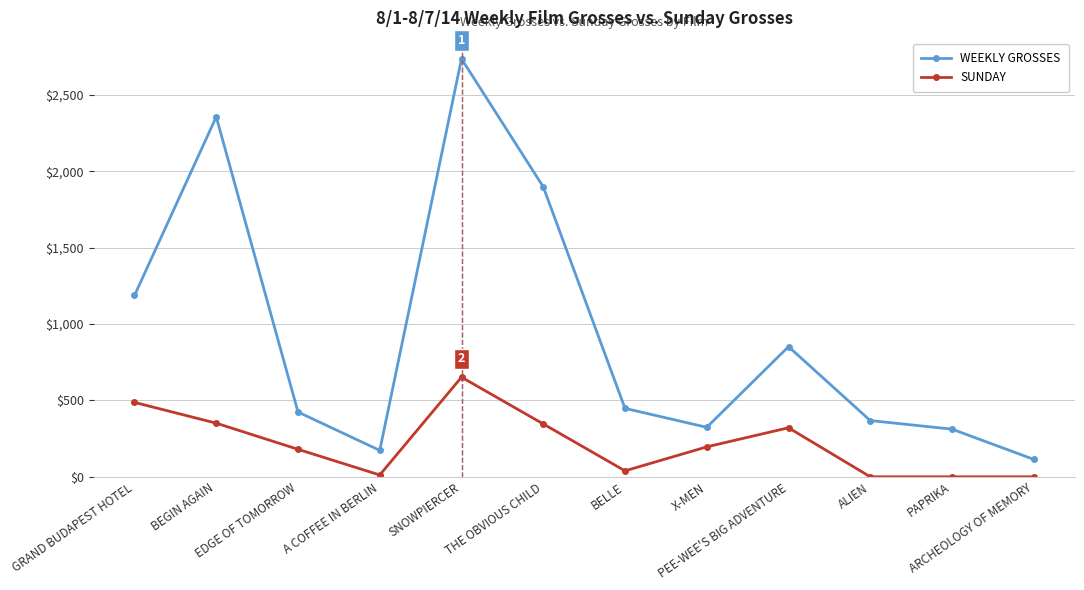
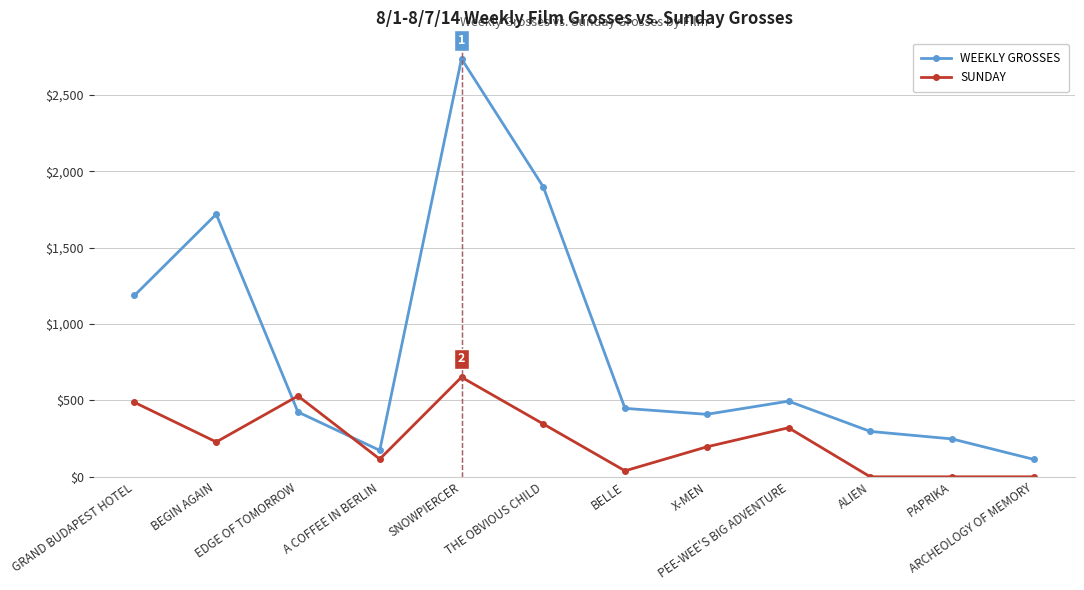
WEEKLY GROSSES, BEGIN AGAIN: $2,360 -> $1,720
SUNDAY, BEGIN AGAIN: $350 -> $230
SUNDAY, EDGE OF TOMORROW: $180 -> $530
SUNDAY, A COFFEE IN BERLIN: $10 -> $120
WEEKLY GROSSES, X-MEN: $320 -> $410
WEEKLY GROSSES, PEE-WEE'S BIG ADVENTURE: $850 -> $500
WEEKLY GROSSES, ALIEN: $370 -> $300
WEEKLY GROSSES, PAPRIKA: $310 -> $250
